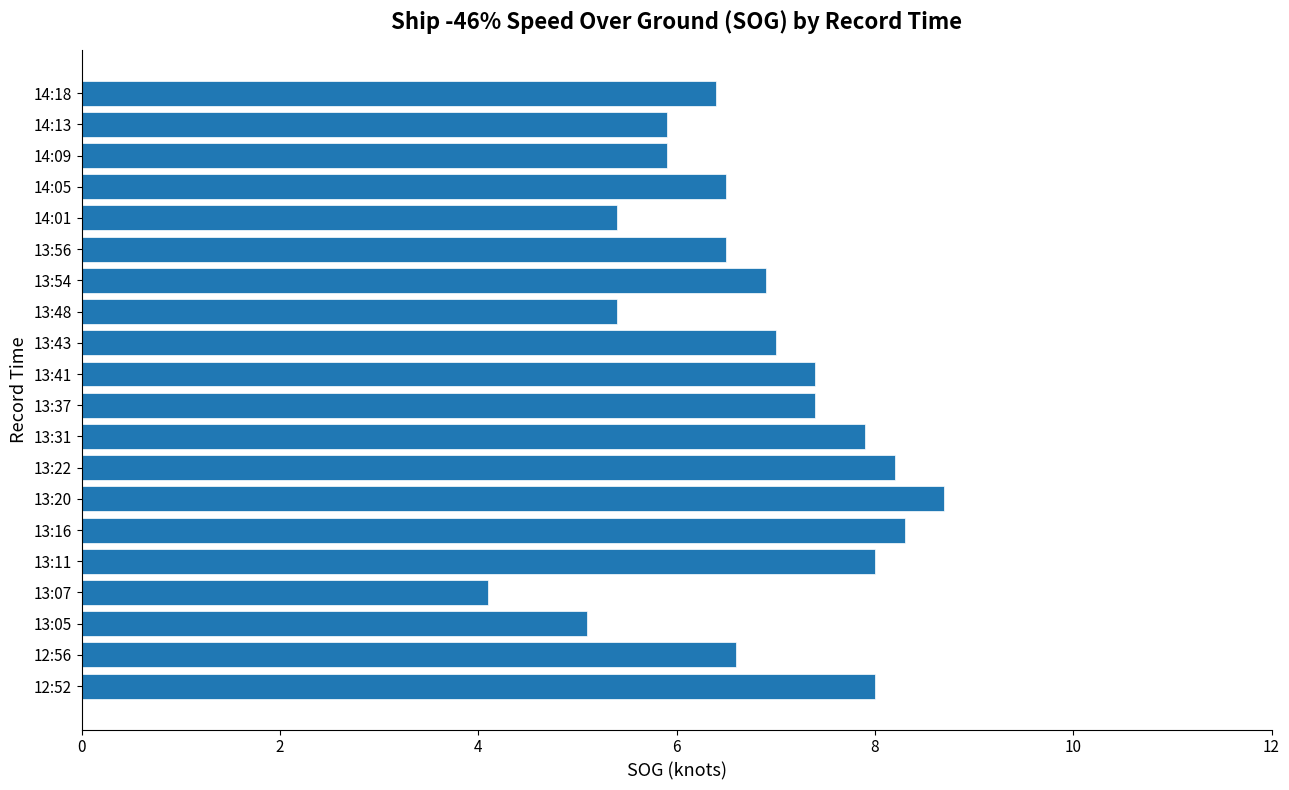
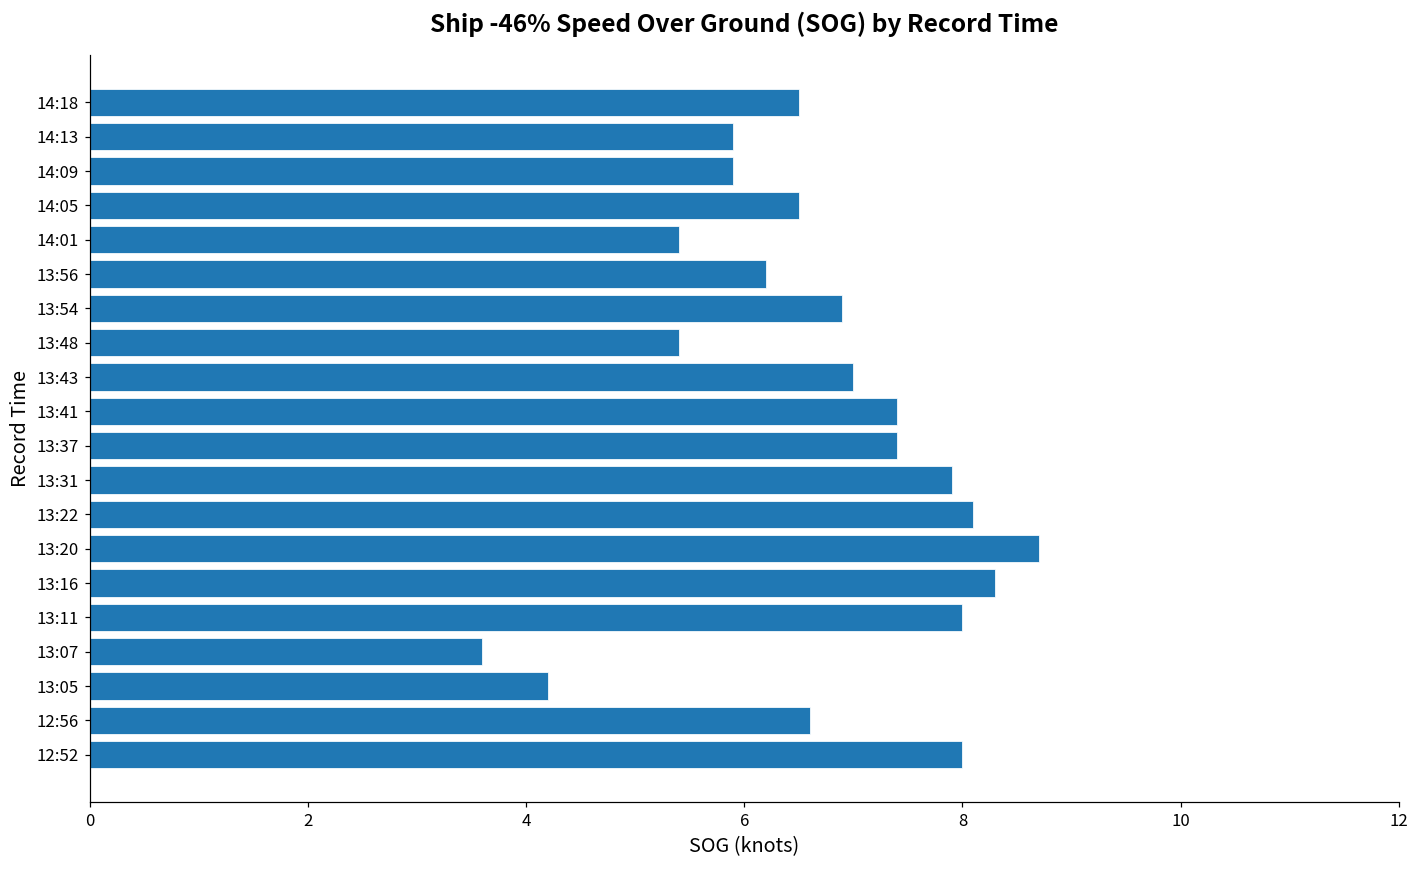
14:18: 6.4 -> 6.5
13:56: 6.5 -> 6.2
13:22: 8.2 -> 8.1
13:07: 4.1 -> 3.6
13:05: 5.1 -> 4.2
